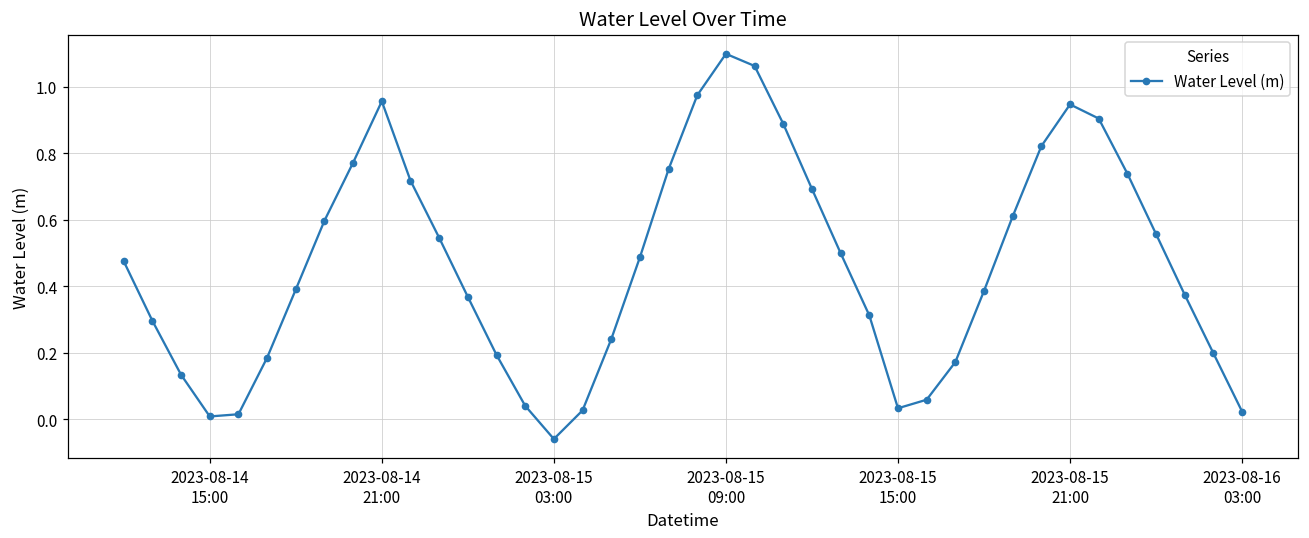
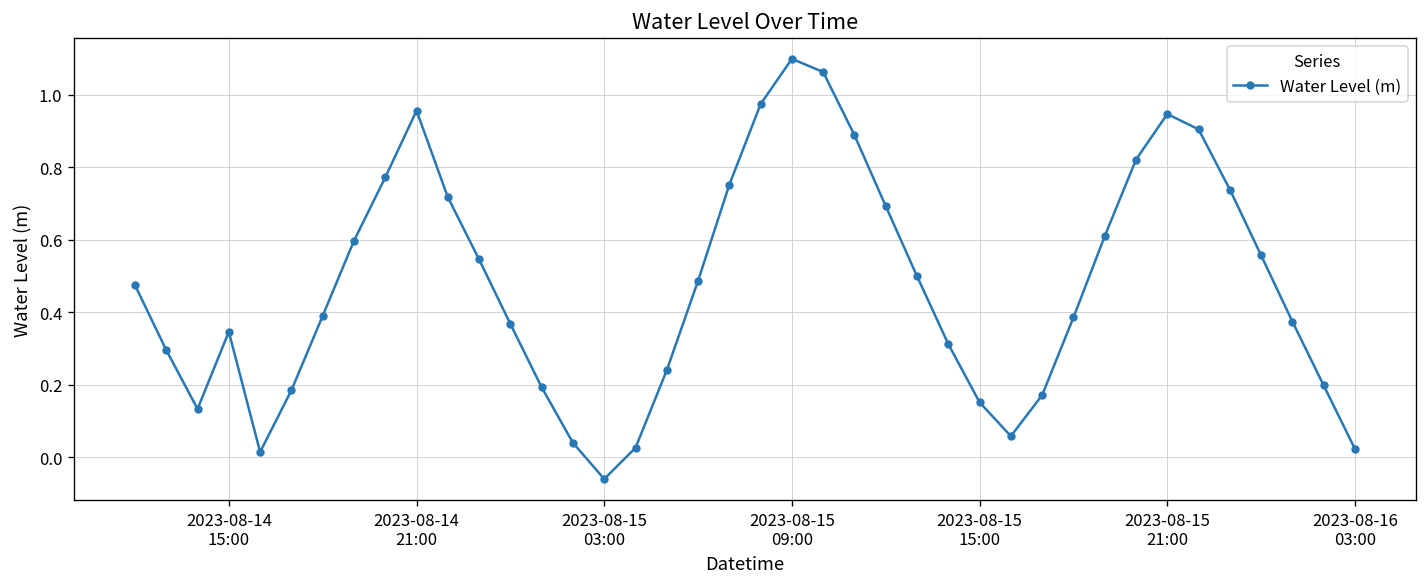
2023-08-14 15:00: 0.01 -> 0.35
2023-08-15 15:00: 0.03 -> 0.15
